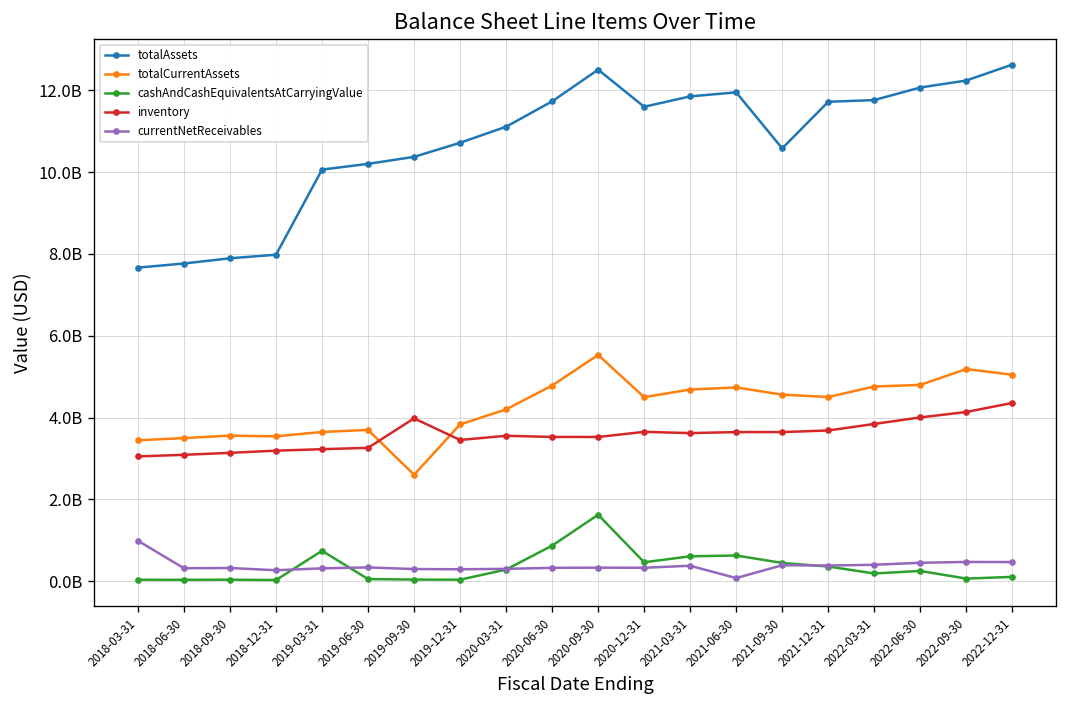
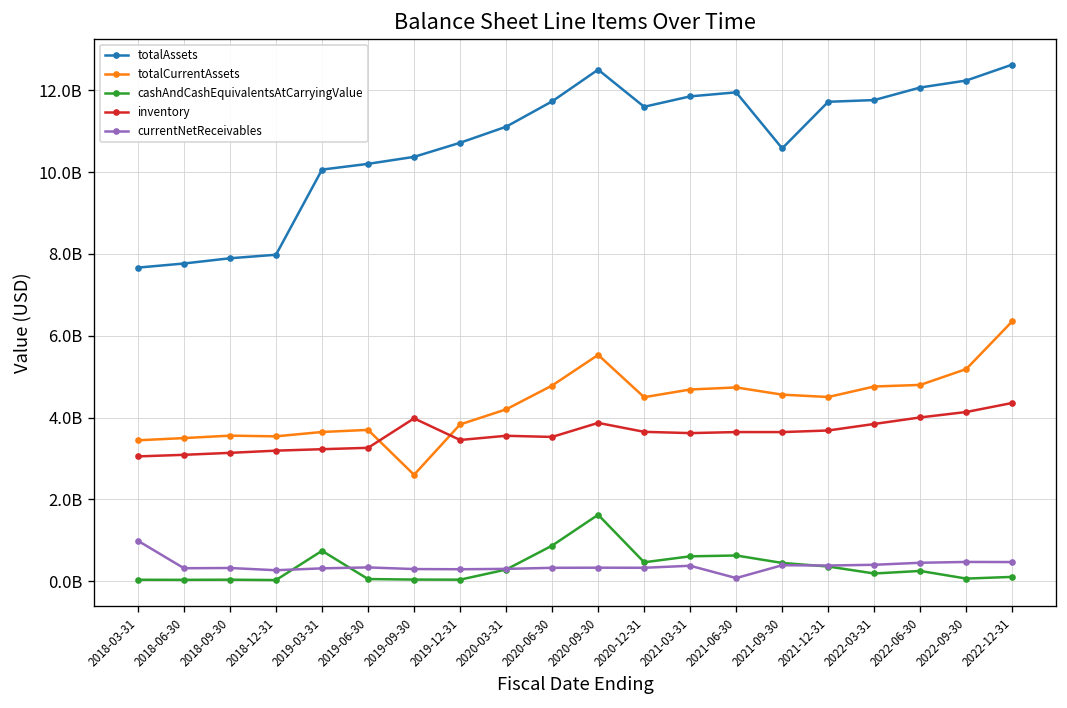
inventory, 2020-09-30: 3500000000 -> 3900000000
totalCurrentAssets, 2022-12-31: 5000000000 -> 6400000000
